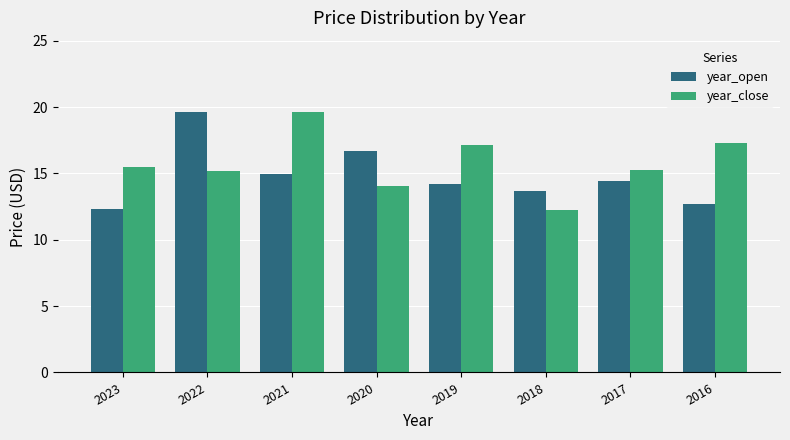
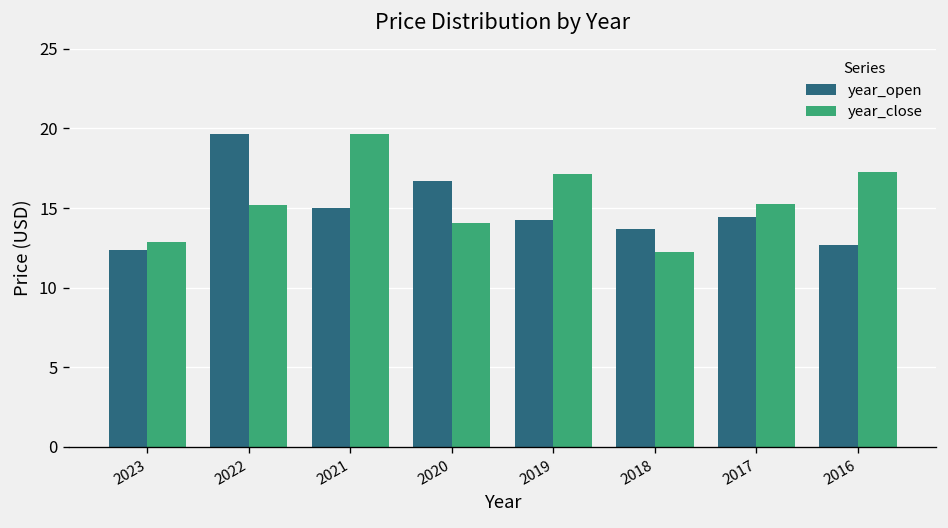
year_close, 2023: 15.5 -> 12.9
